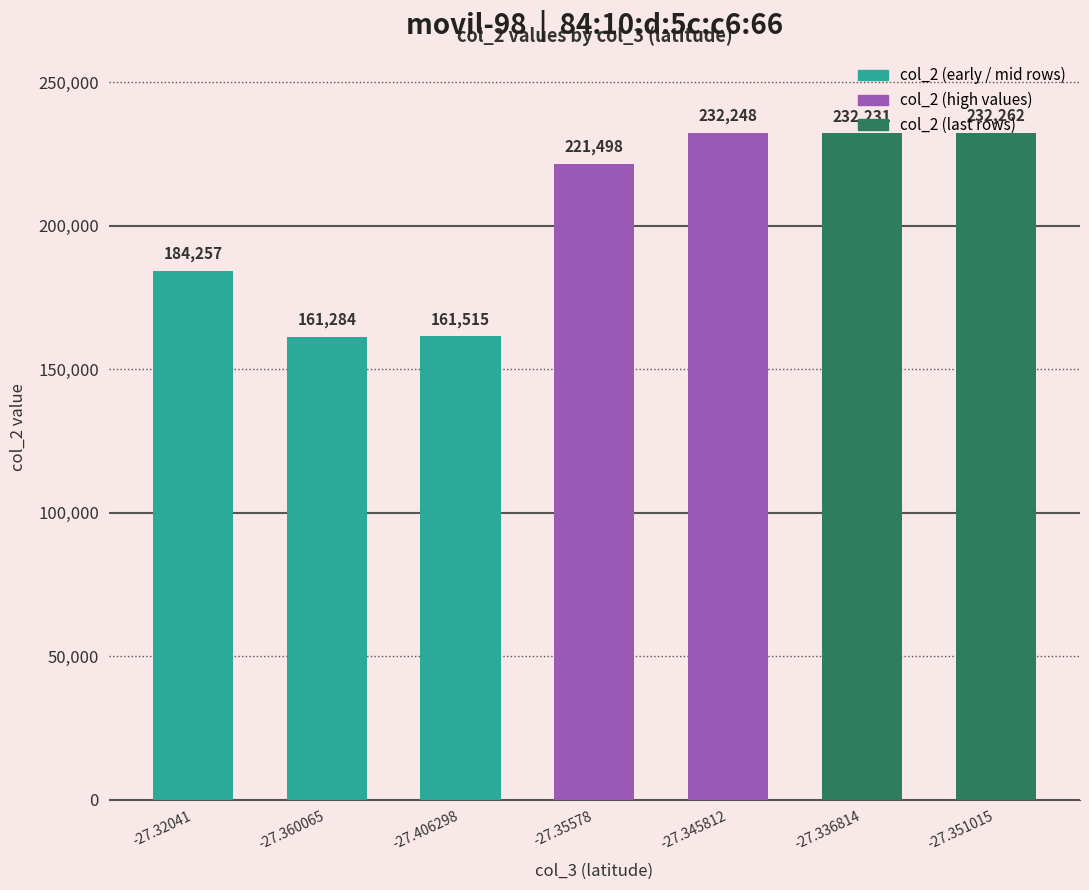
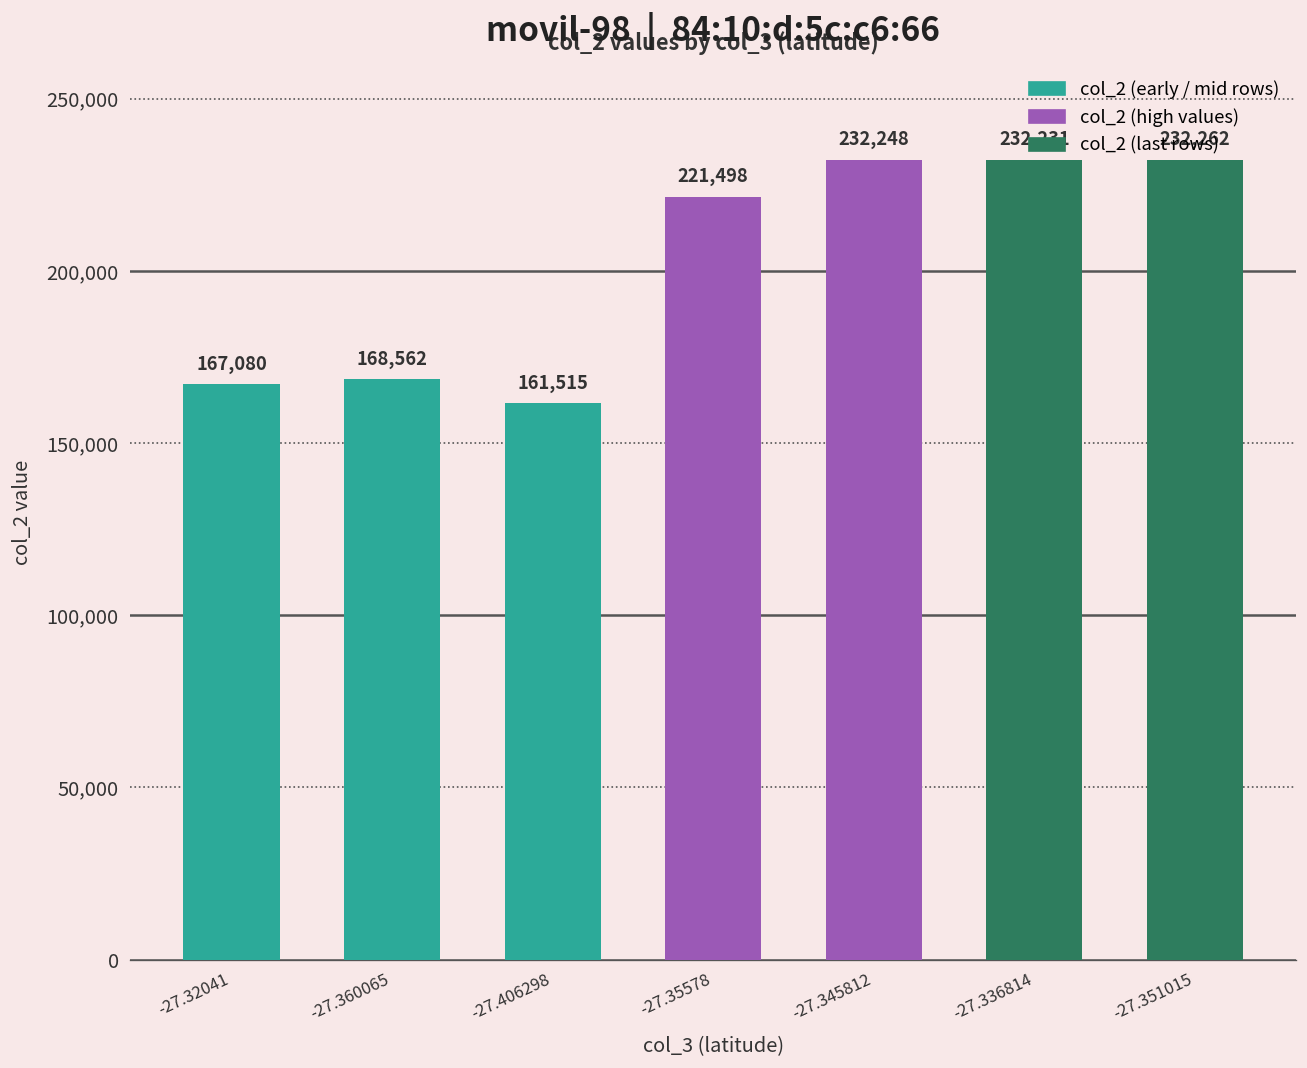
-27.32041: 184,257 -> 167,080
-27.360065: 161,284 -> 168,562
